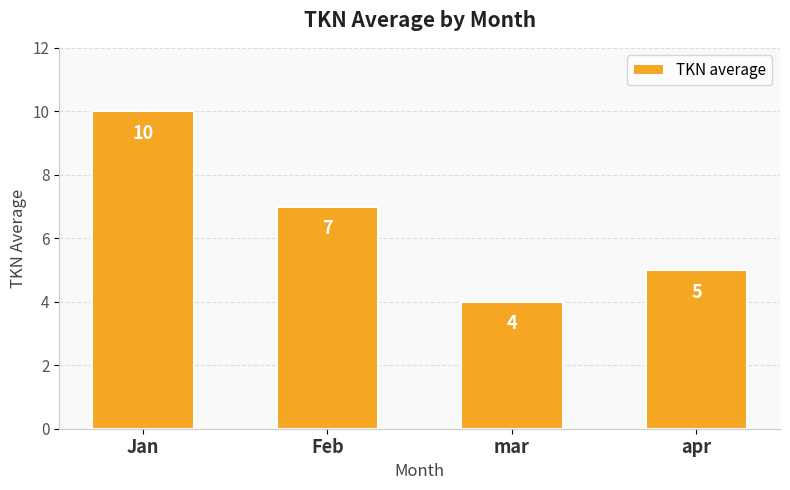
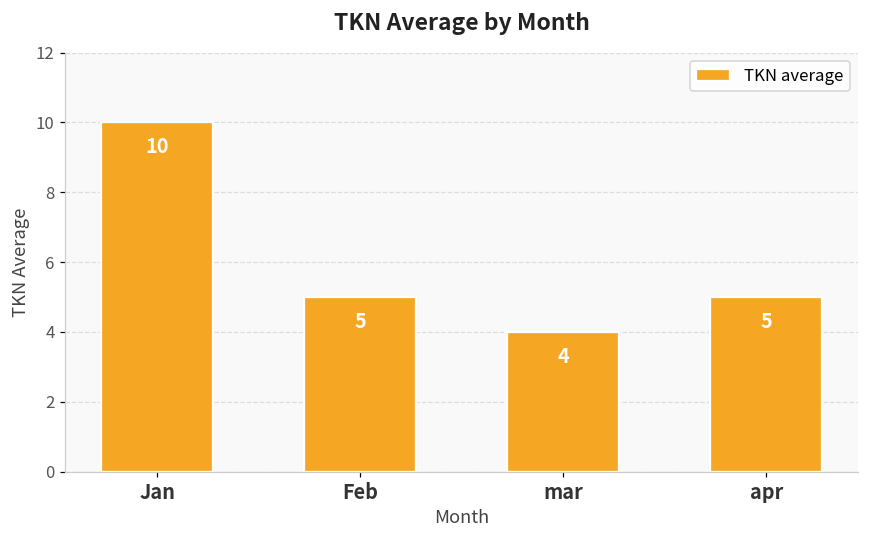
Feb: 7 -> 5
